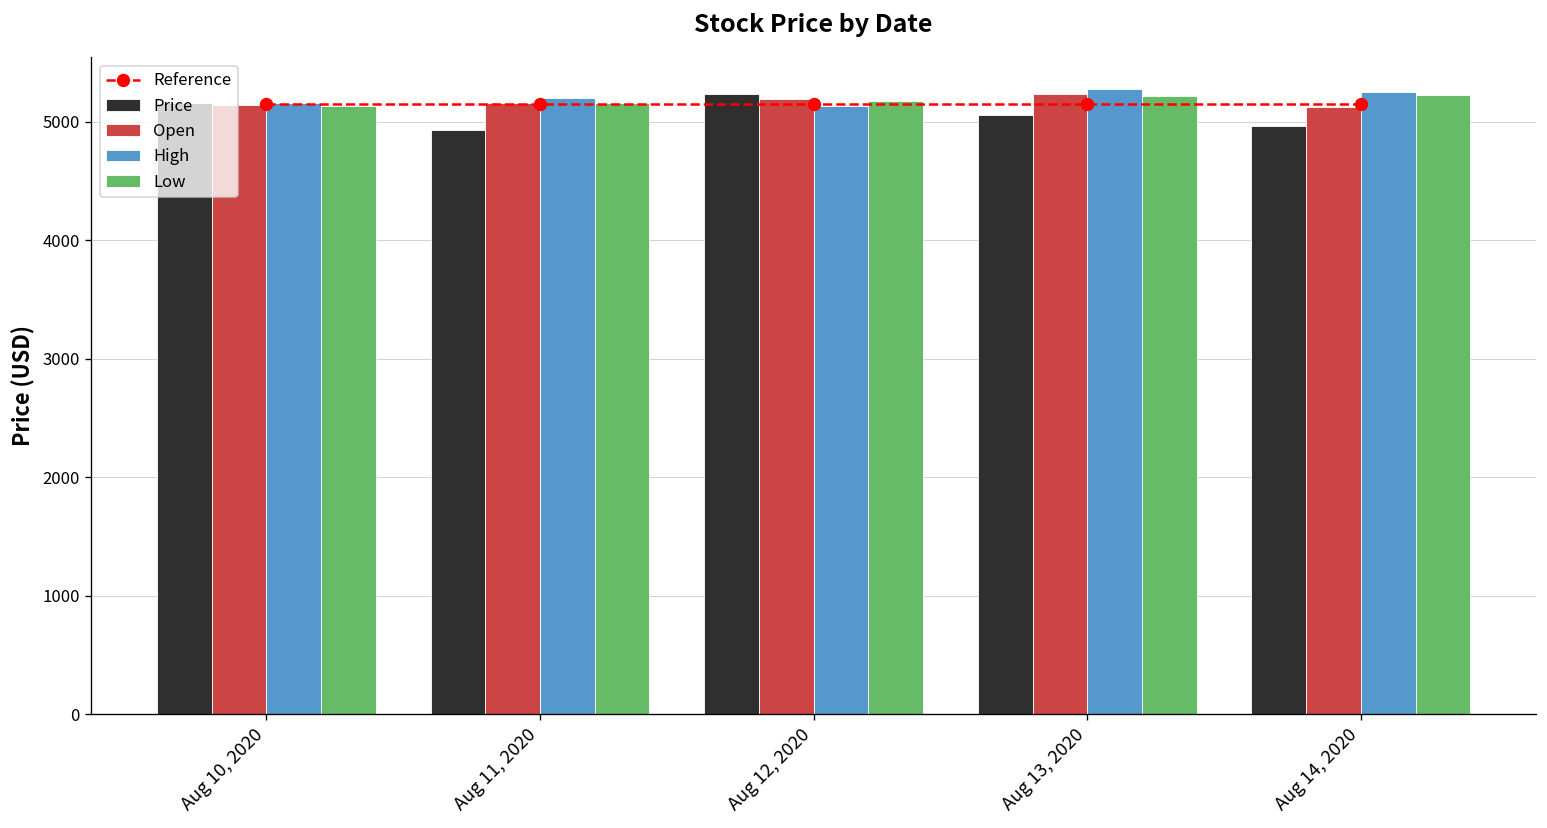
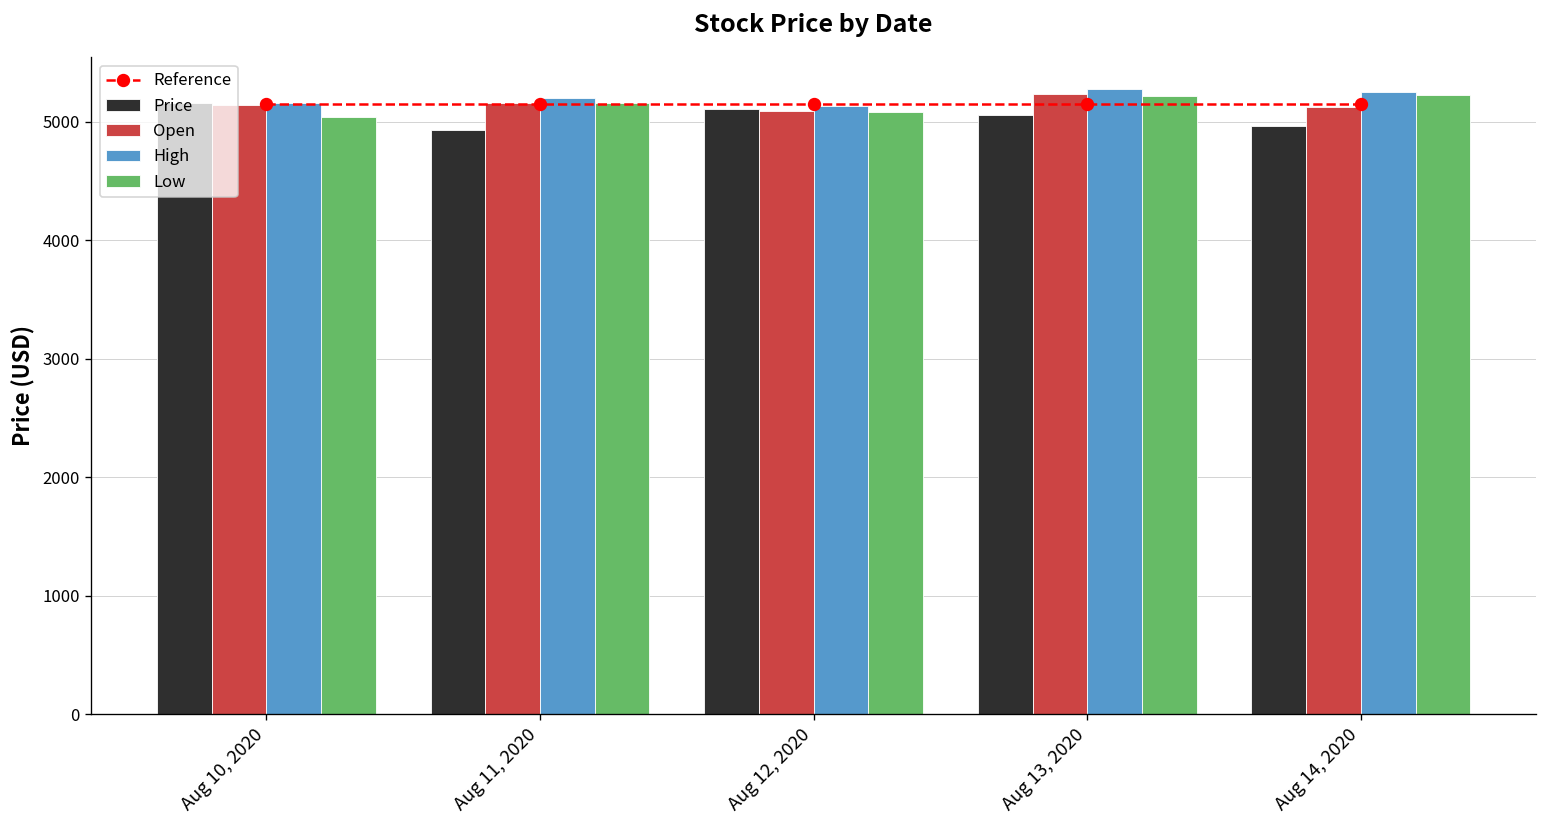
Low, Aug 10, 2020: 5100 -> 5000
Price, Aug 12, 2020: 5200 -> 5100
Open, Aug 12, 2020: 5200 -> 5100
Low, Aug 12, 2020: 5200 -> 5100
